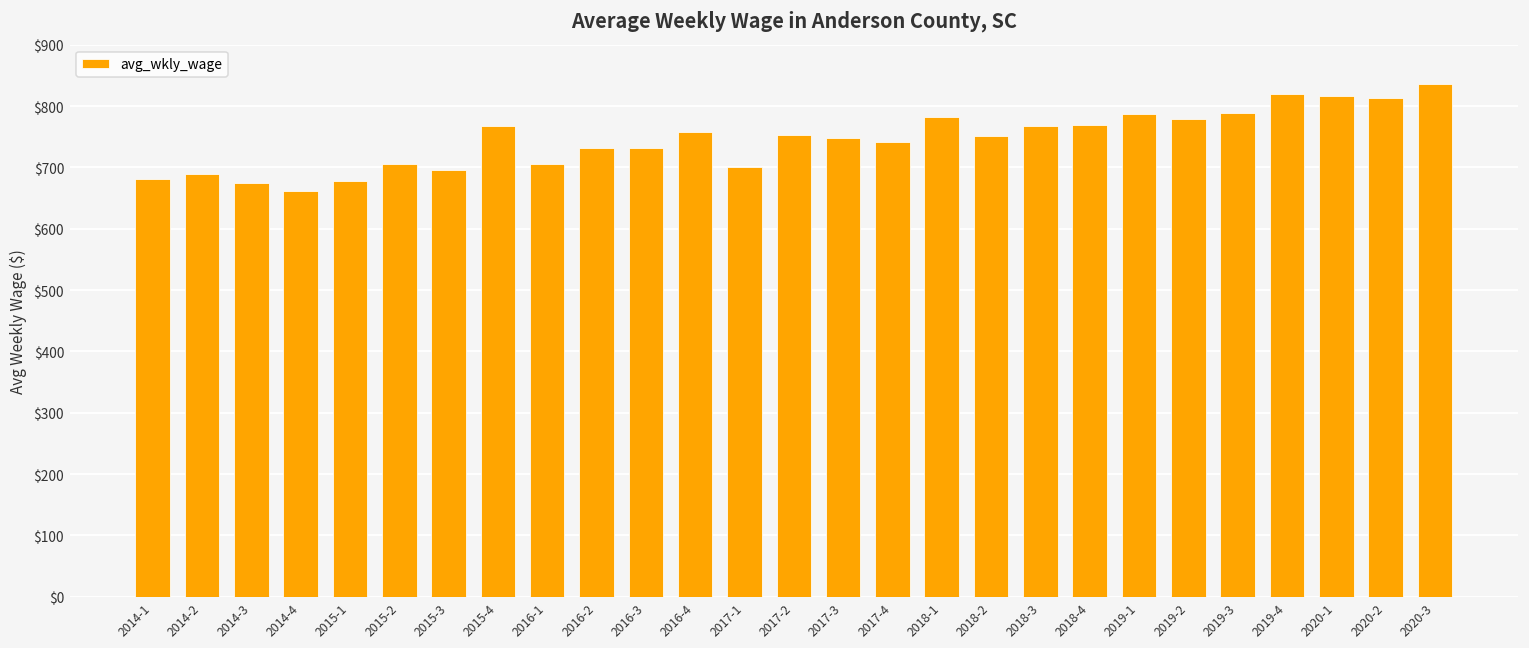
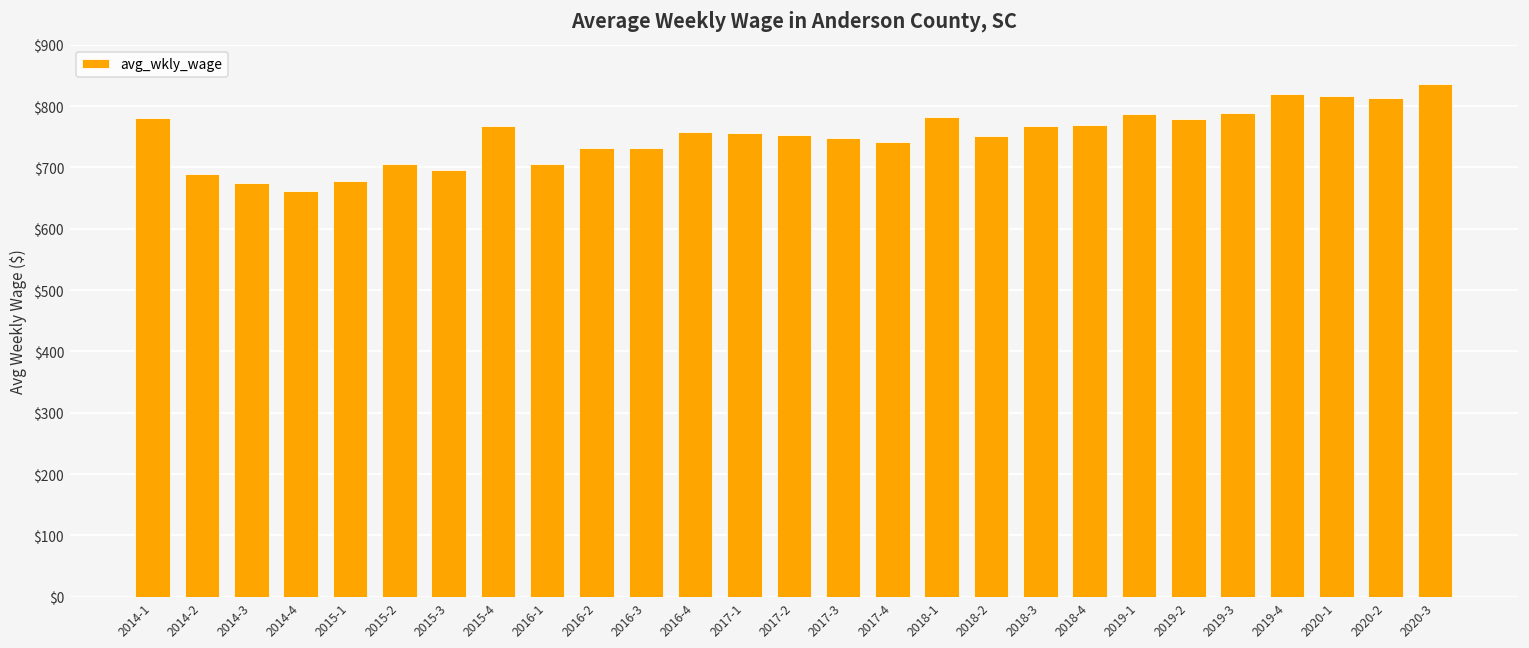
2014-1: $680 -> $780
2017-1: $700 -> $760
